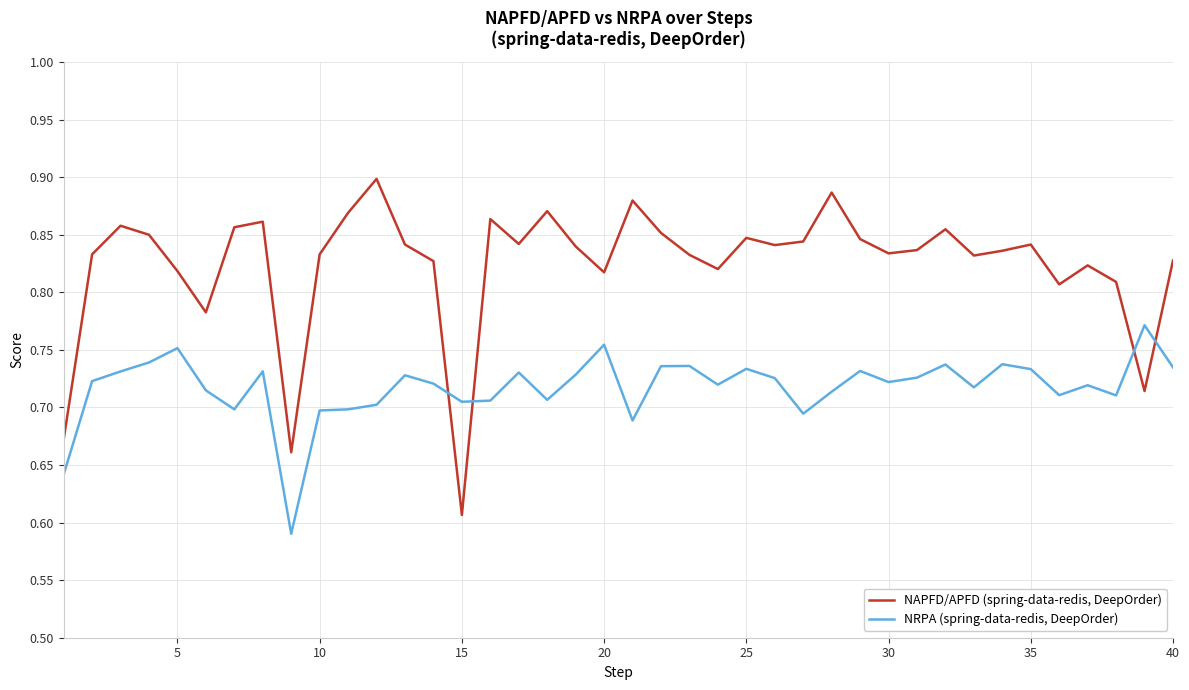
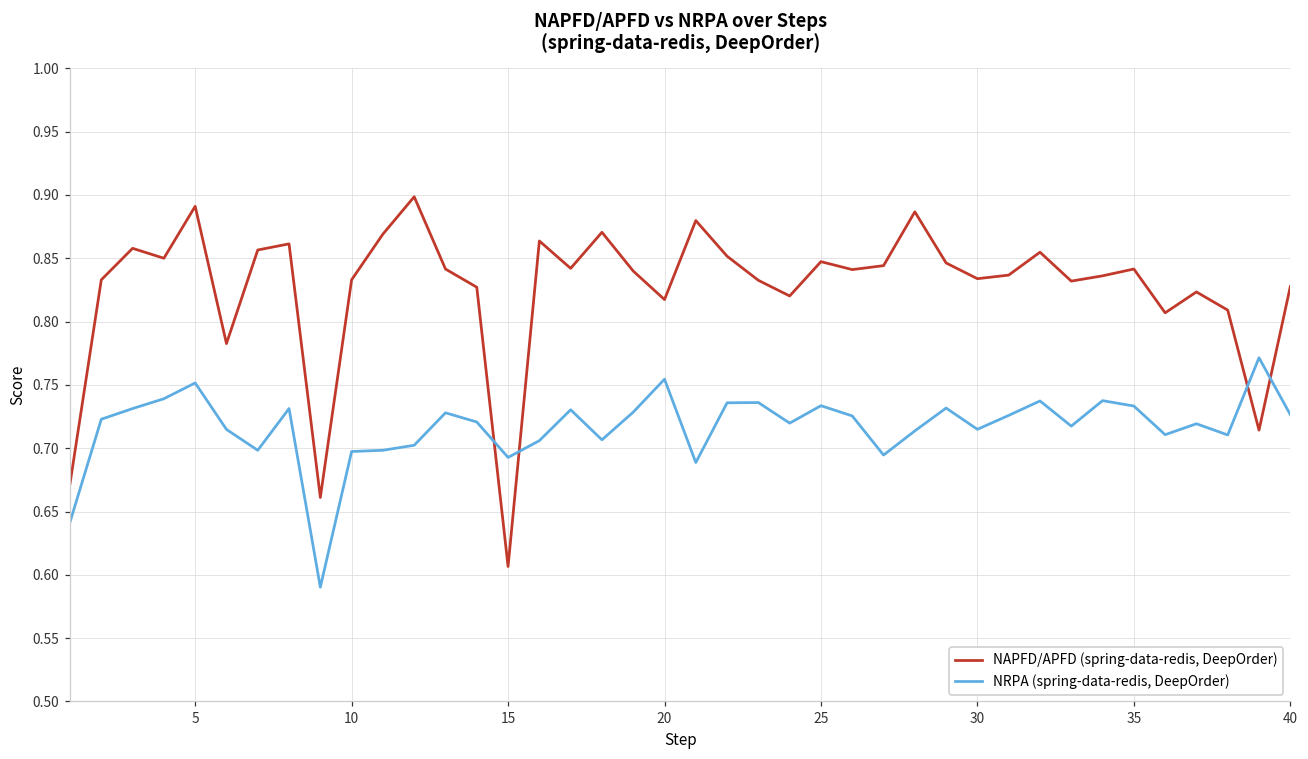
NAPFD/APFD (spring-data-redis, DeepOrder), 5: 0.818 -> 0.891
NRPA (spring-data-redis, DeepOrder), 15: 0.705 -> 0.693
NRPA (spring-data-redis, DeepOrder), 30: 0.722 -> 0.715
NRPA (spring-data-redis, DeepOrder), 40: 0.735 -> 0.727
